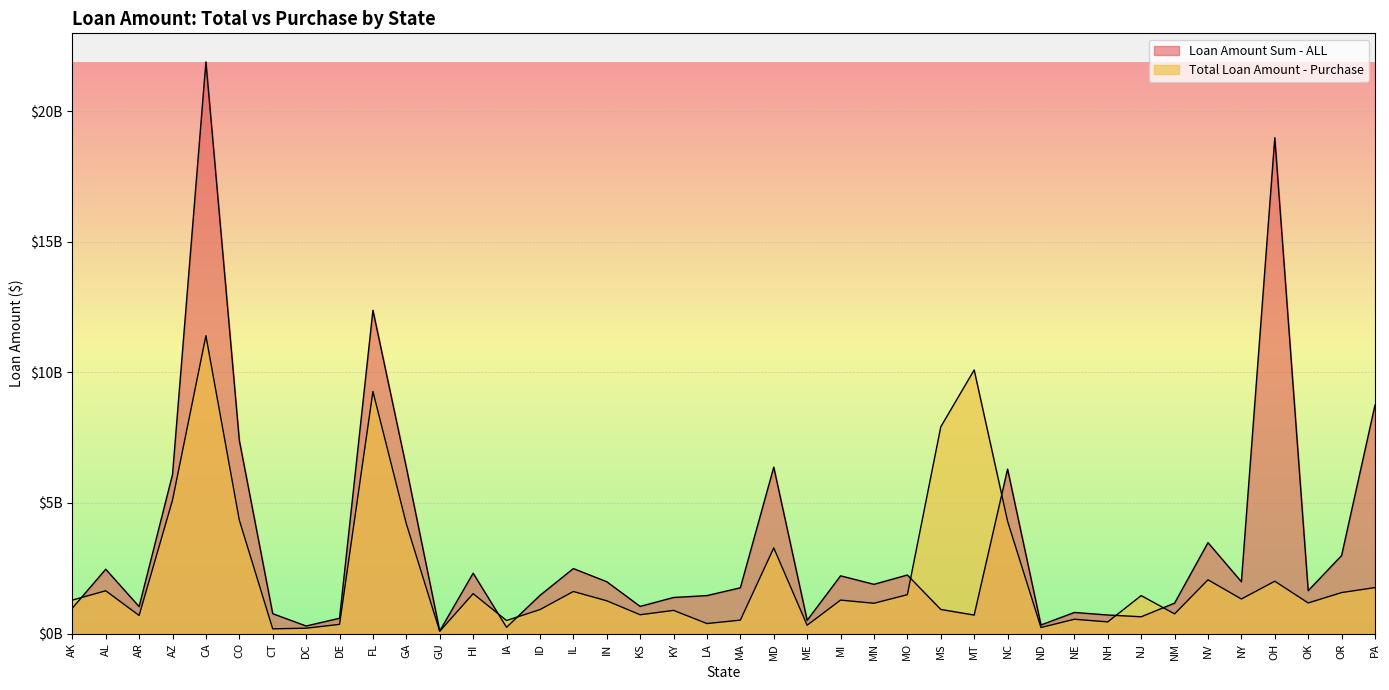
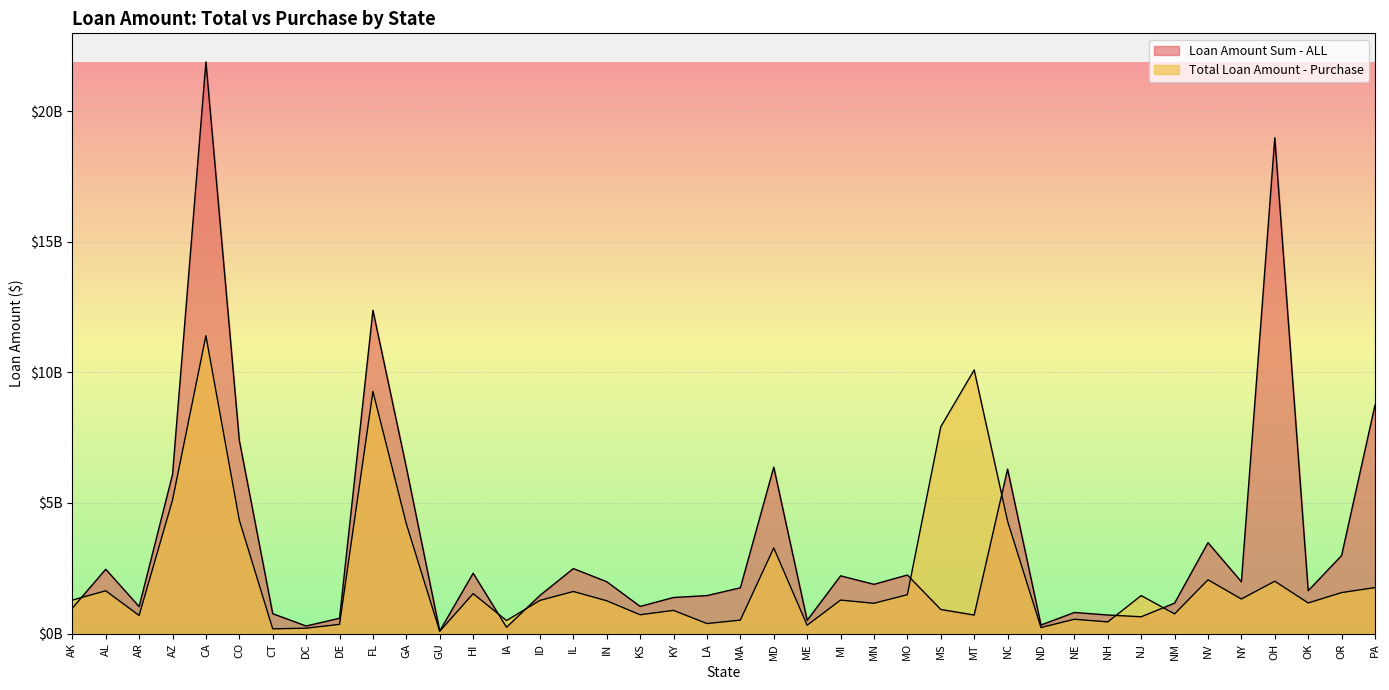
Total Loan Amount - Purchase, ID: $900000000 -> $1300000000
